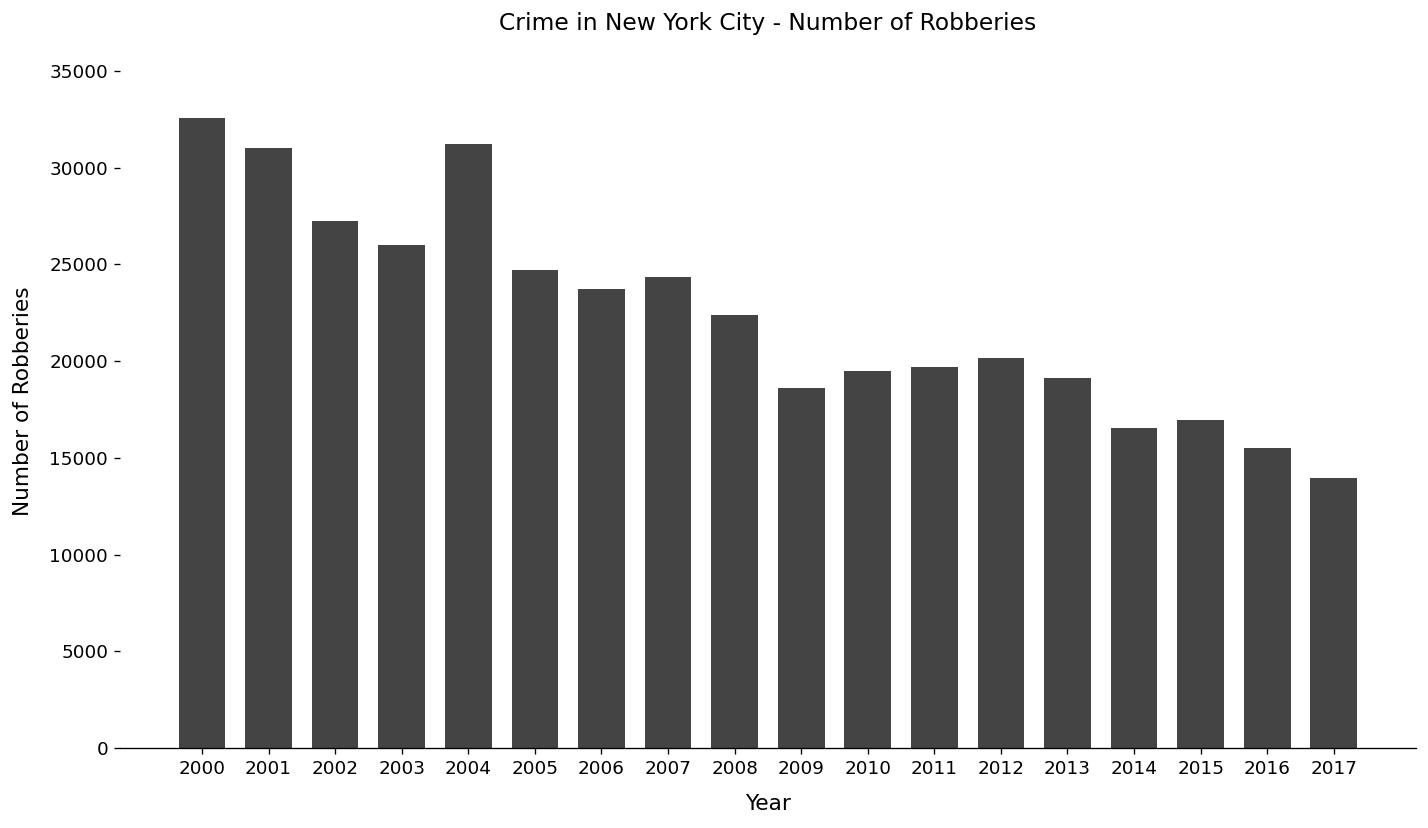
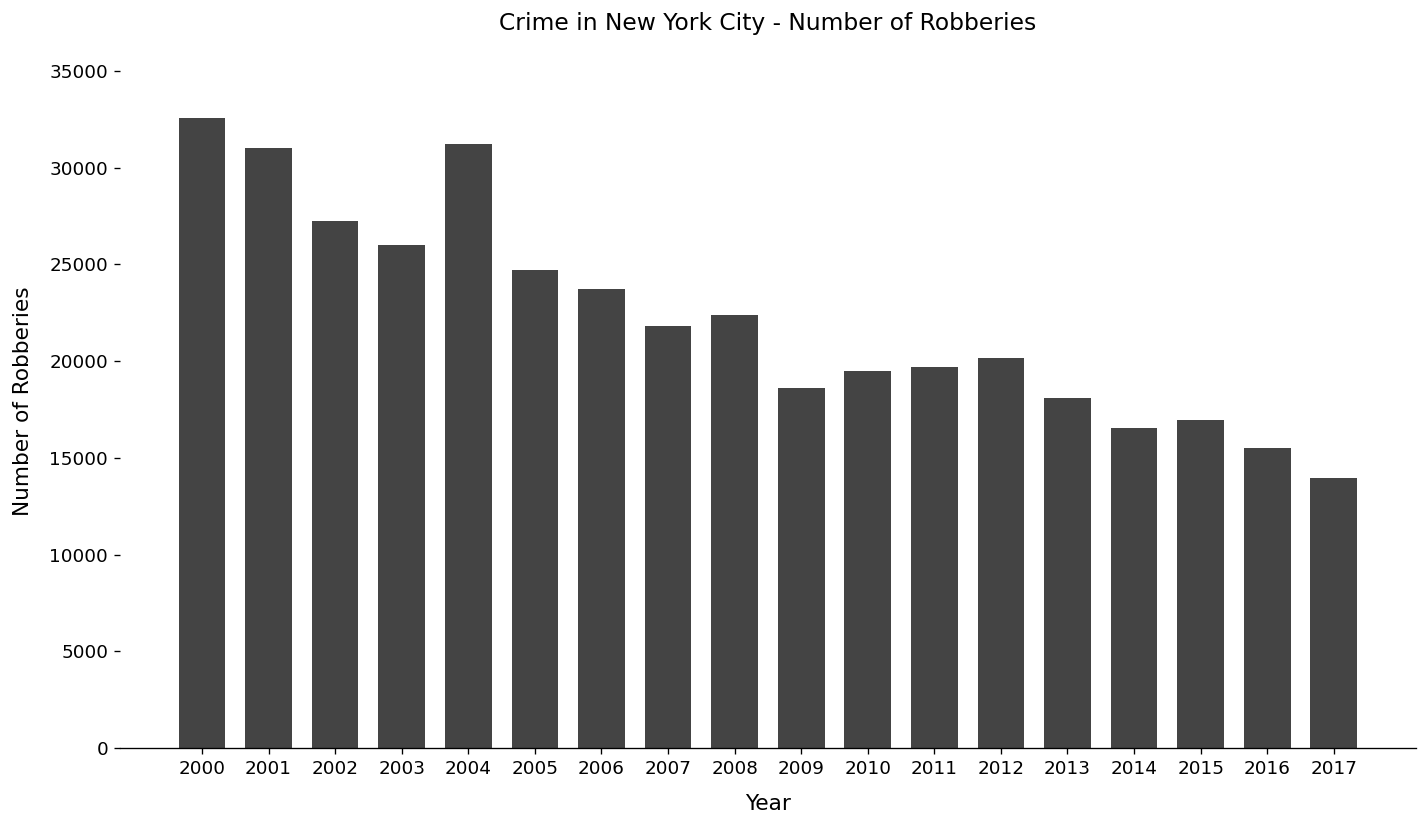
2007: 24400 -> 21800
2013: 19100 -> 18100
